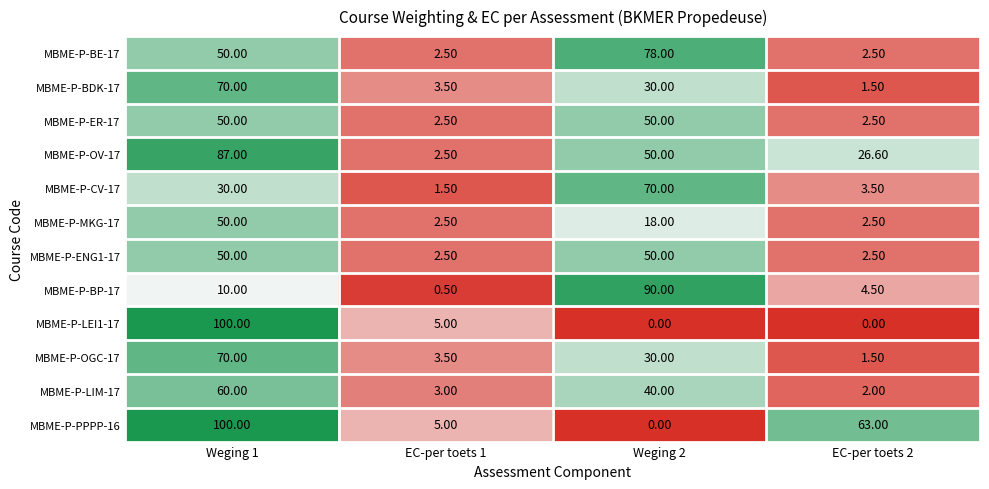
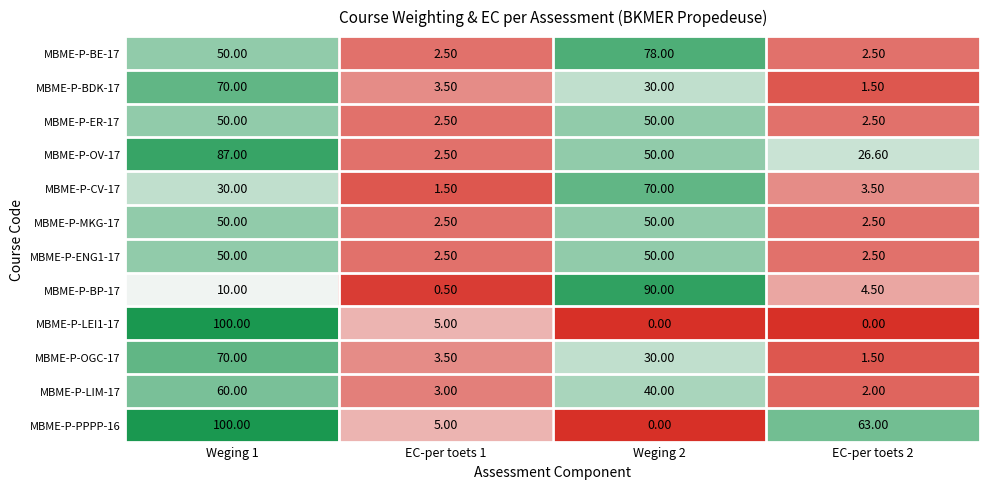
MBME-P-MKG-17, Weging 2: 18.00 -> 50.00
